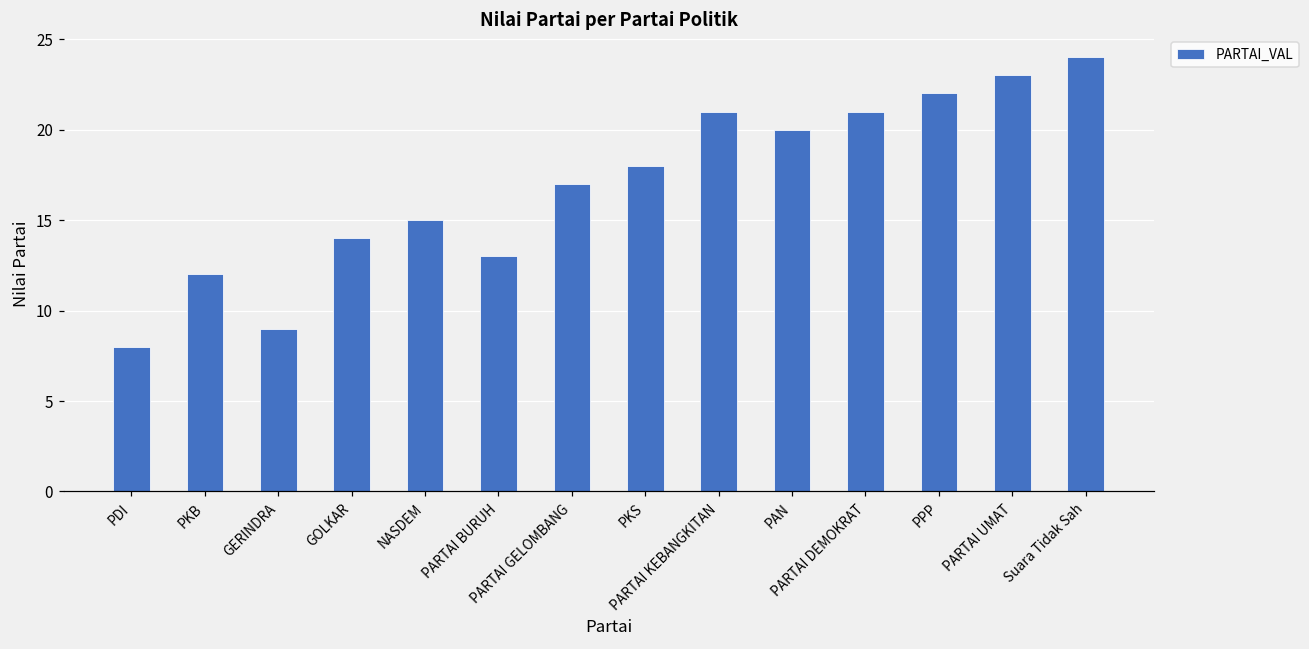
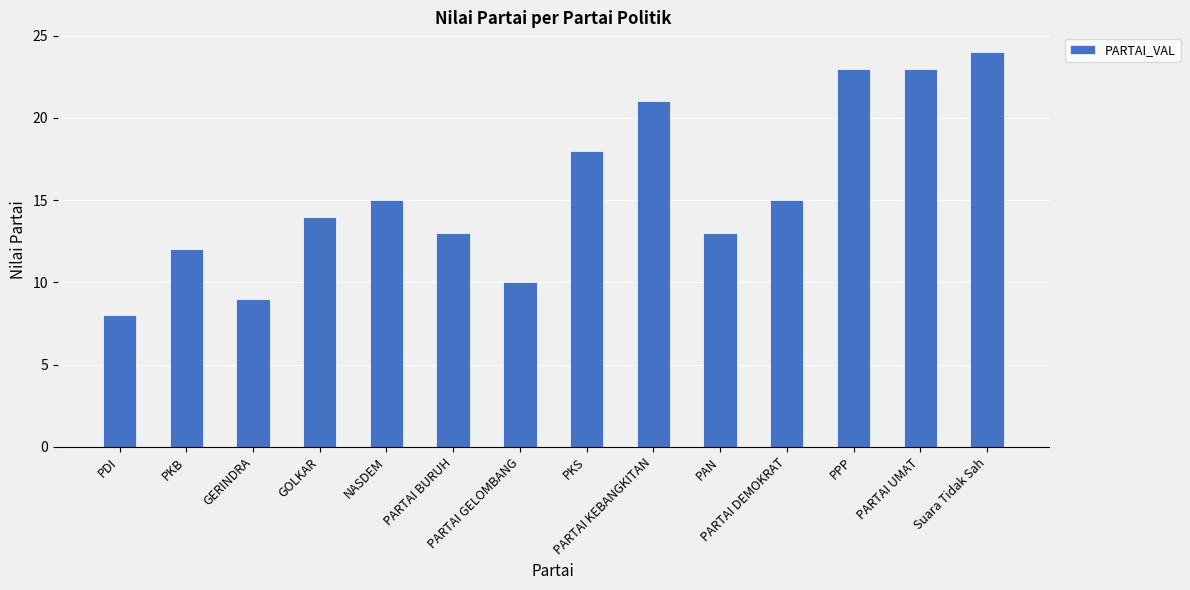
PARTAI GELOMBANG: 17 -> 10
PAN: 20 -> 13
PARTAI DEMOKRAT: 21 -> 15
PPP: 22 -> 23
